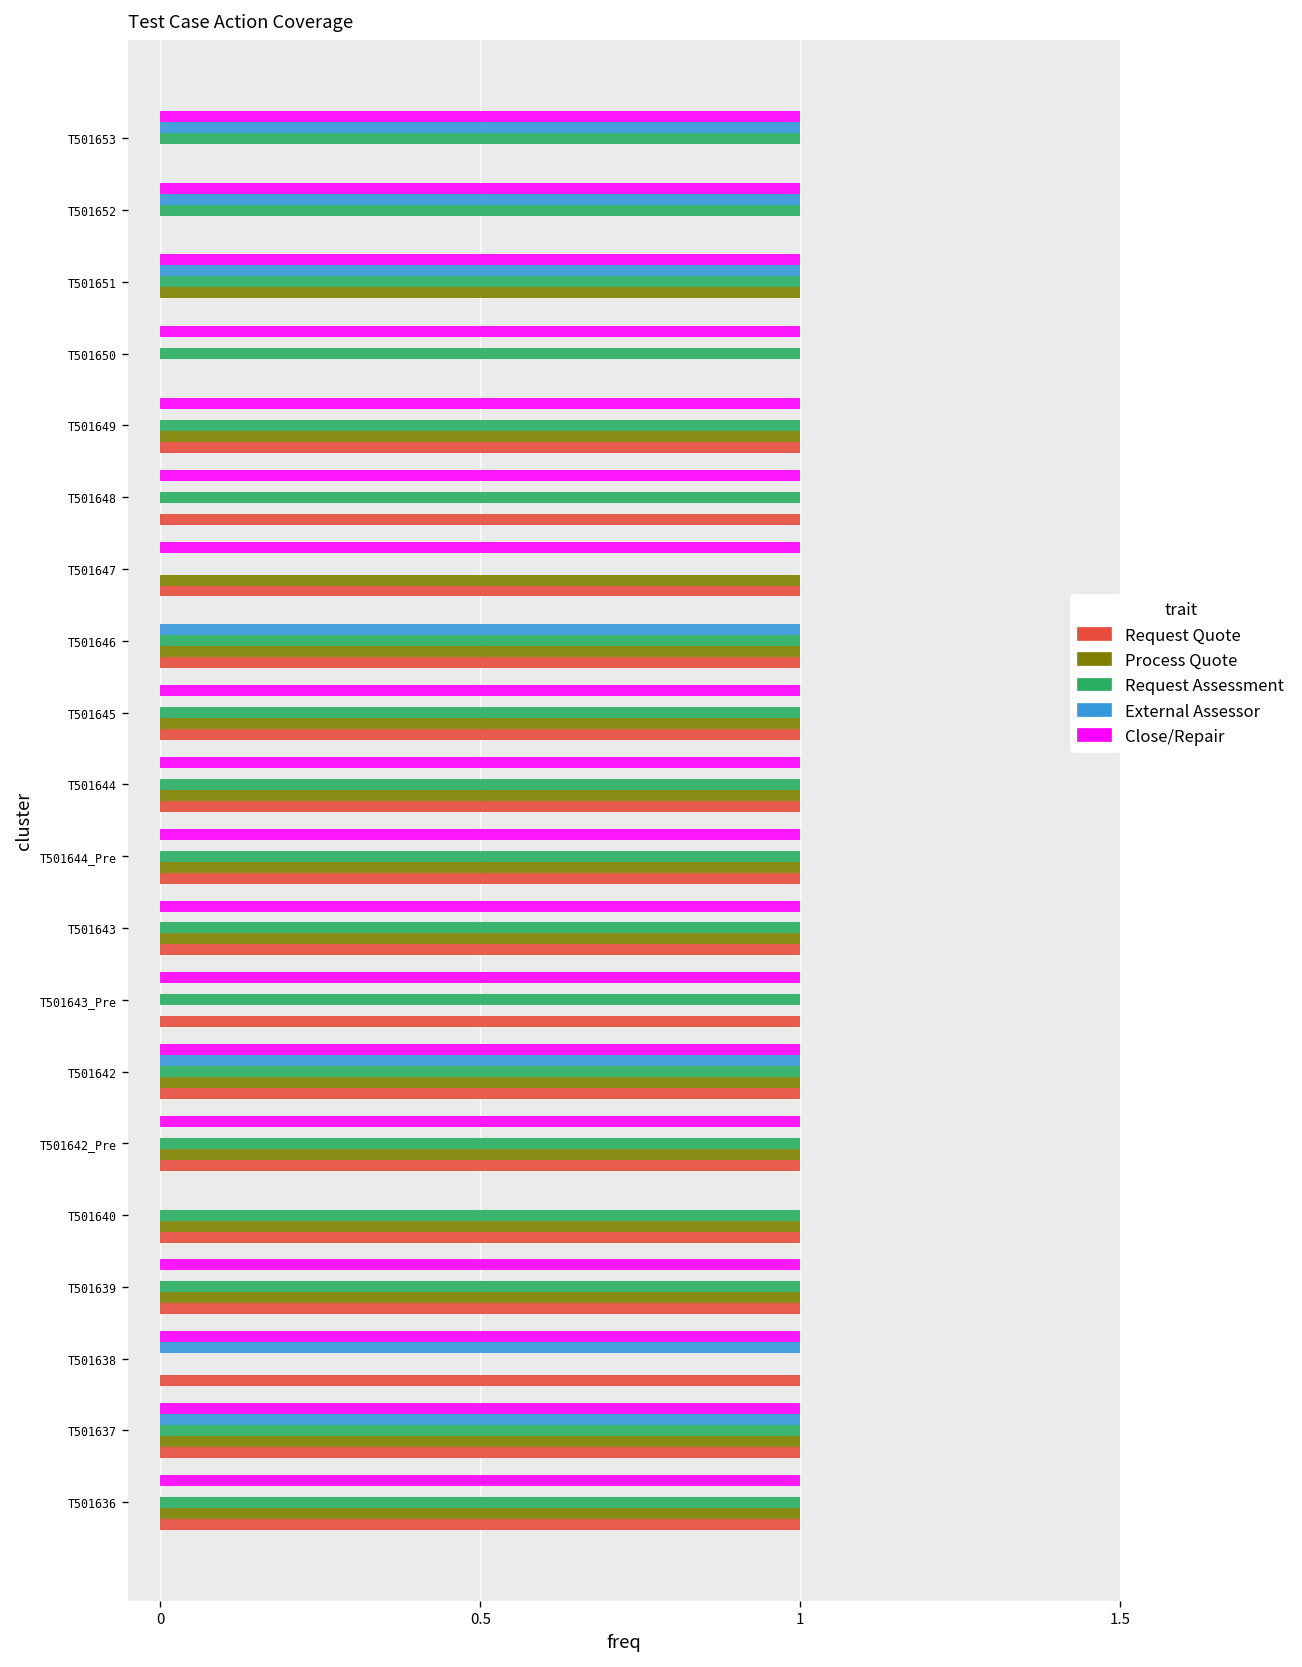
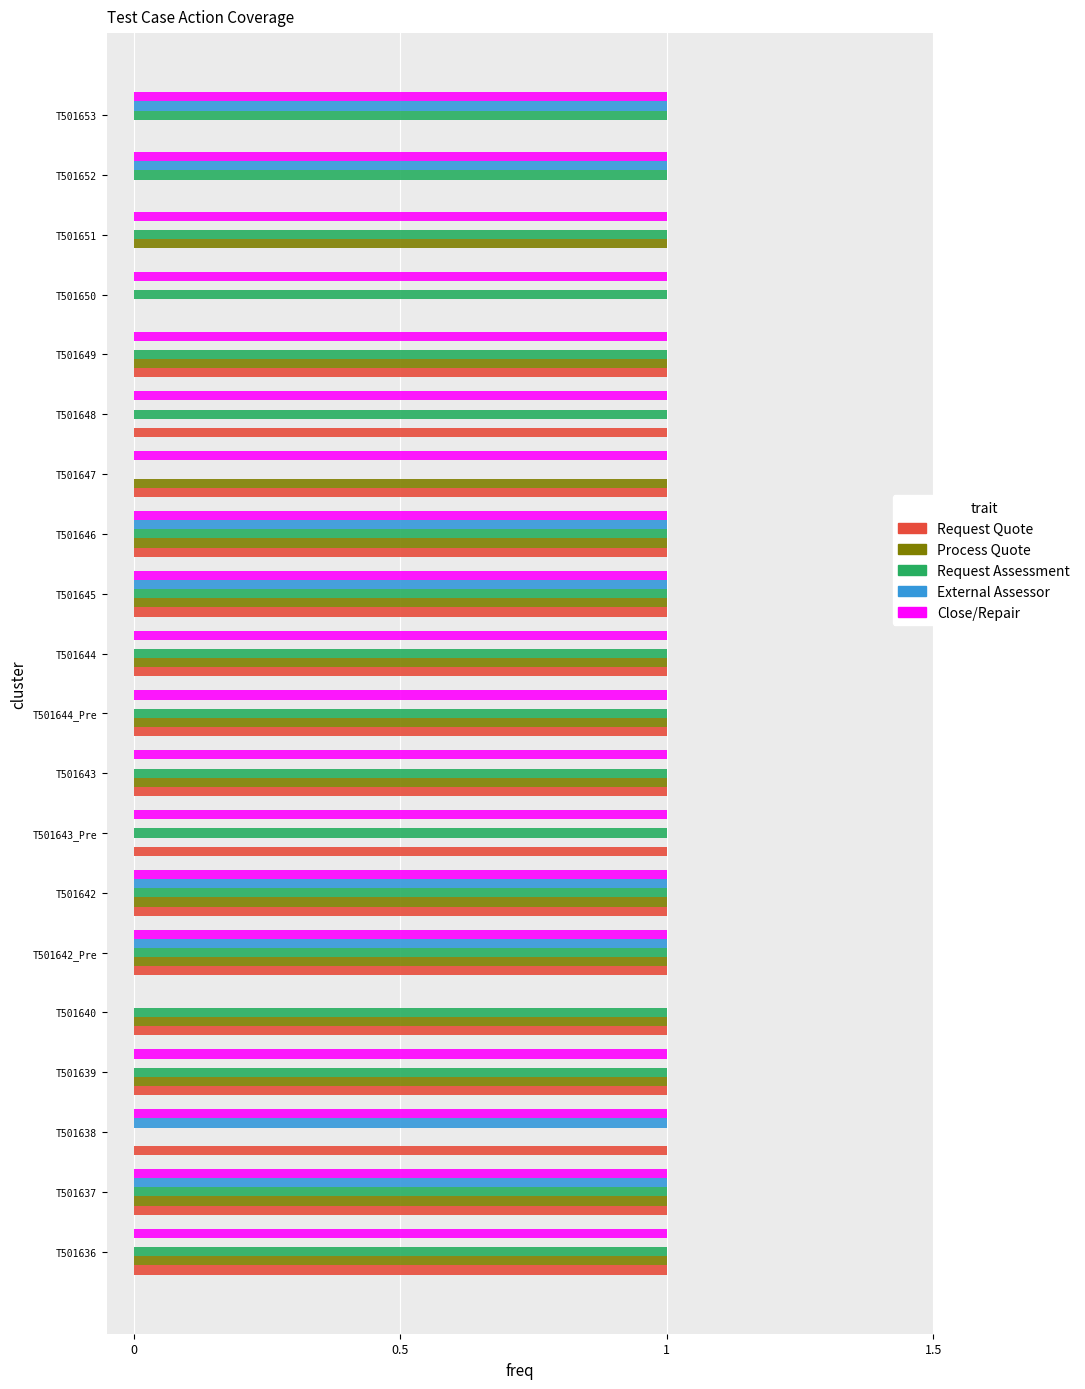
External Assessor, T501651: 1 -> 0
Close/Repair, T501646: 0 -> 1
External Assessor, T501645: 0 -> 1
External Assessor, T501642_Pre: 0 -> 1
